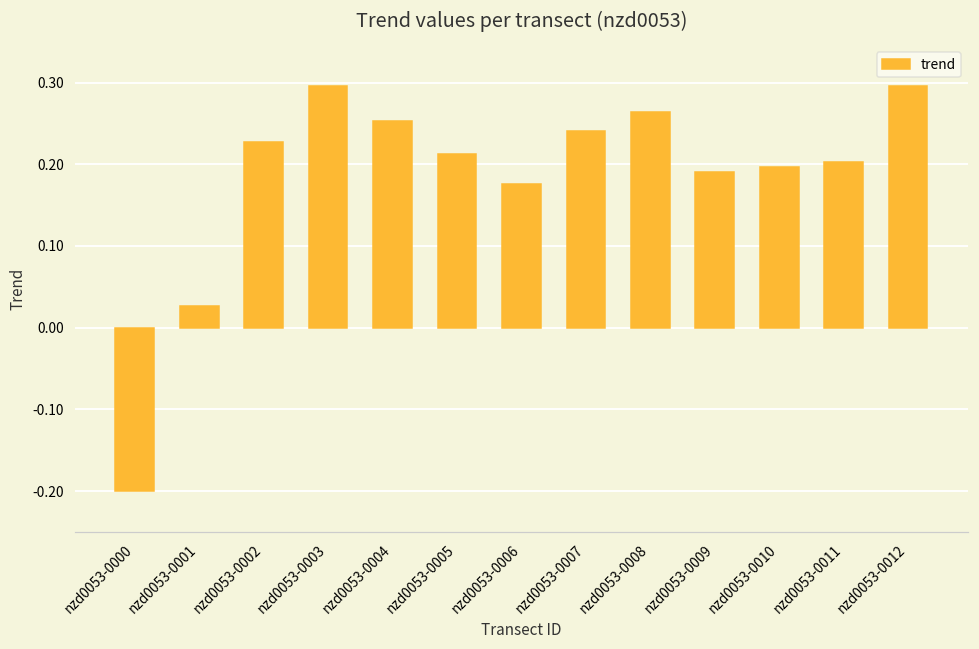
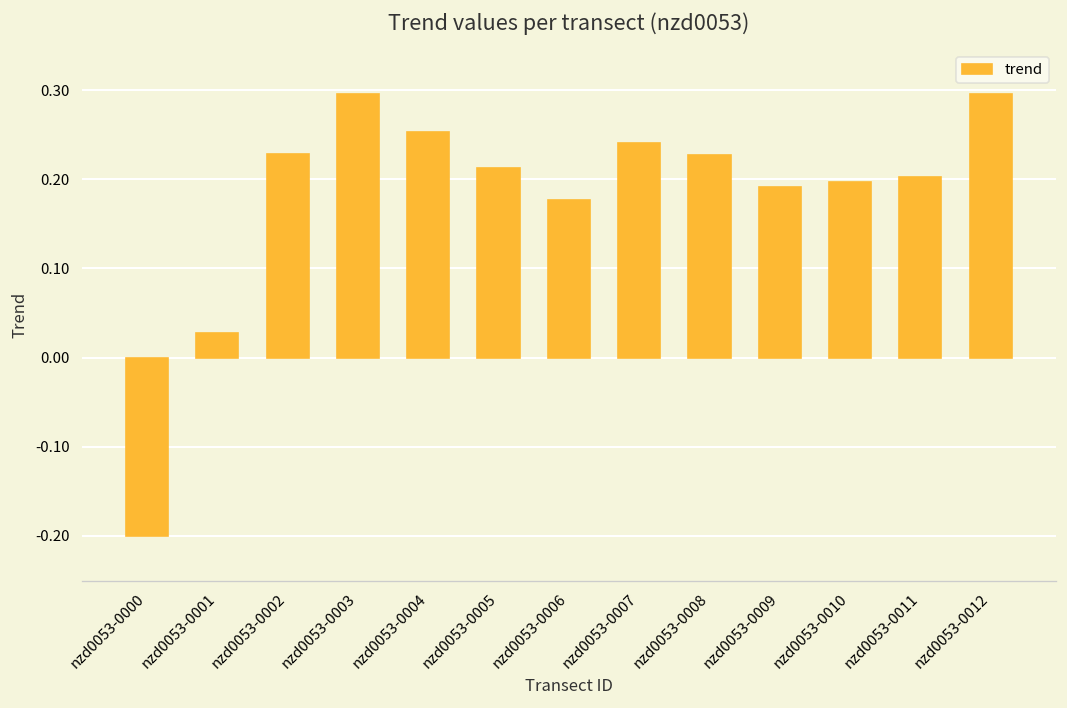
nzd0053-0008: 0.26 -> 0.23
